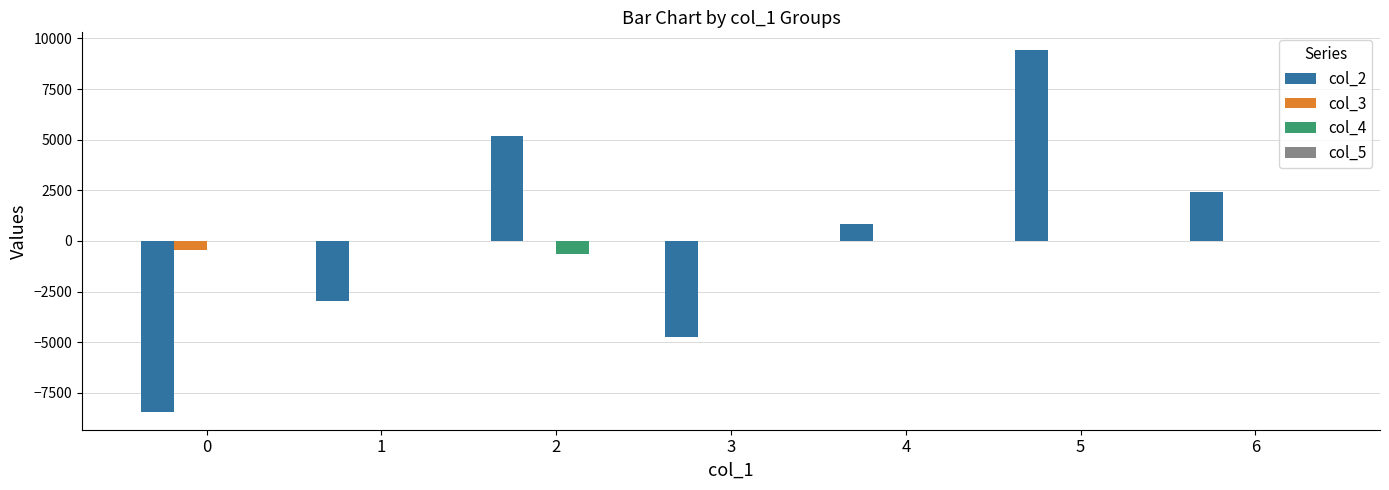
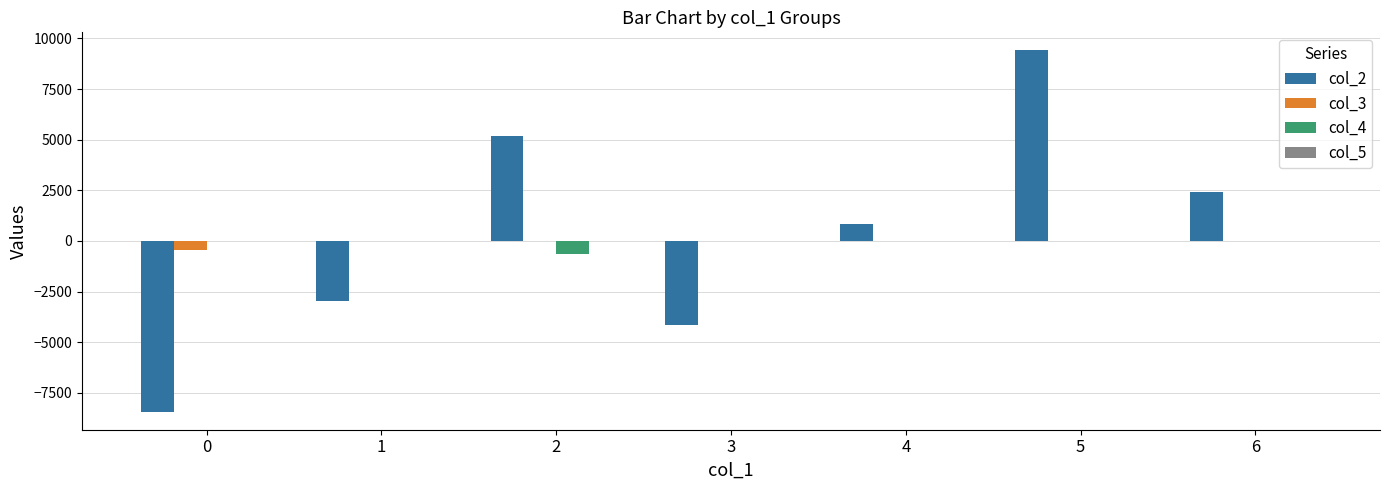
col_2, 3: -4700 -> -4200
